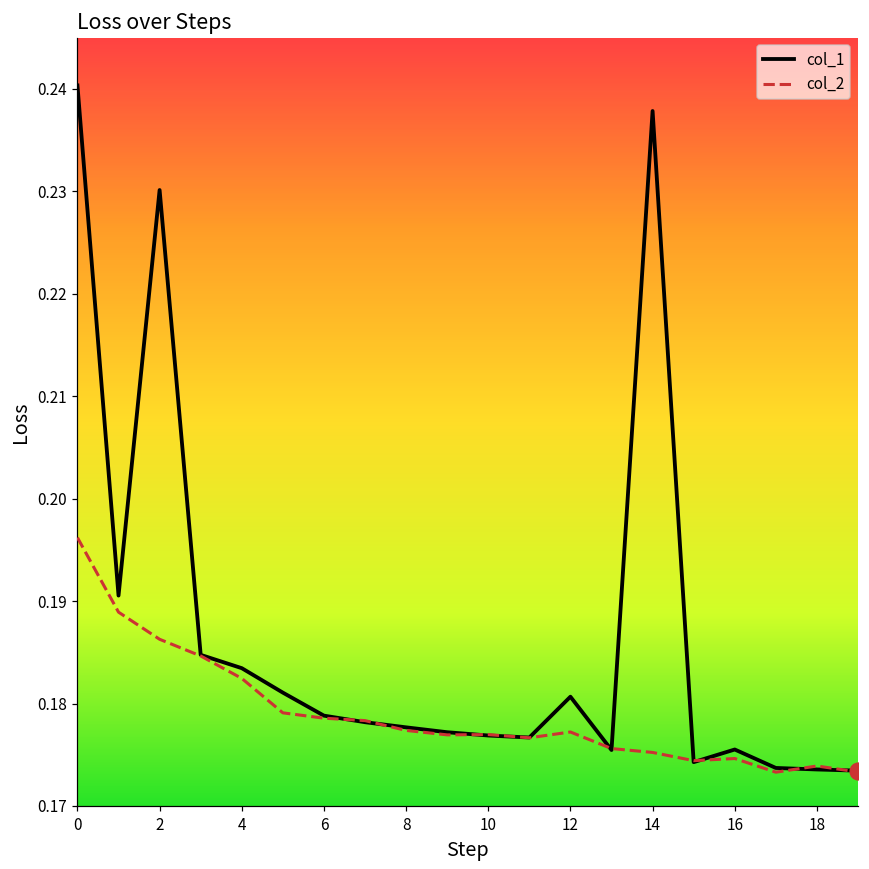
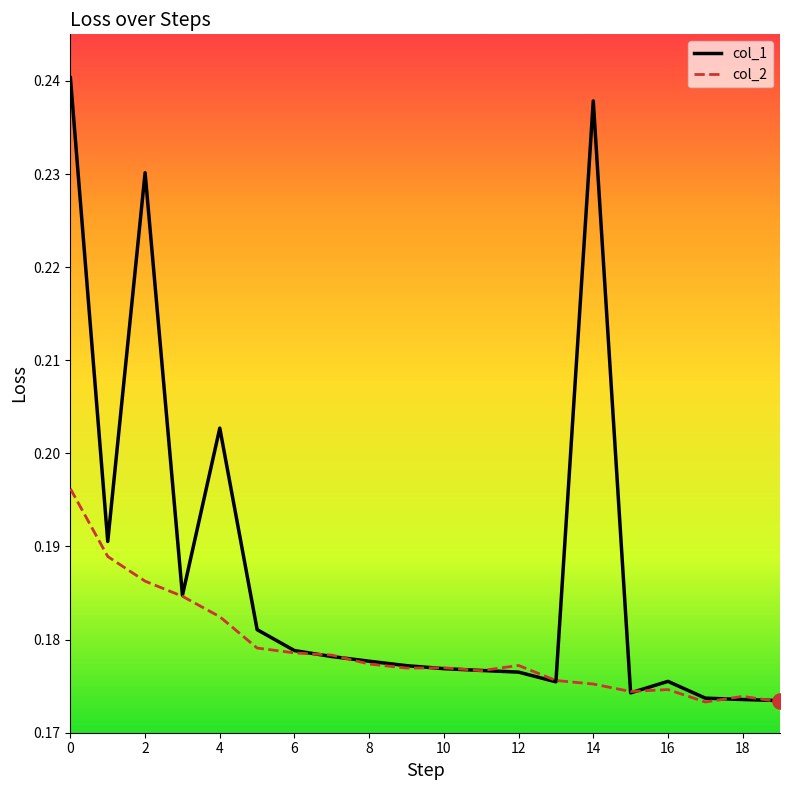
col_1, 4: 0.183 -> 0.203
col_1, 12: 0.181 -> 0.177
